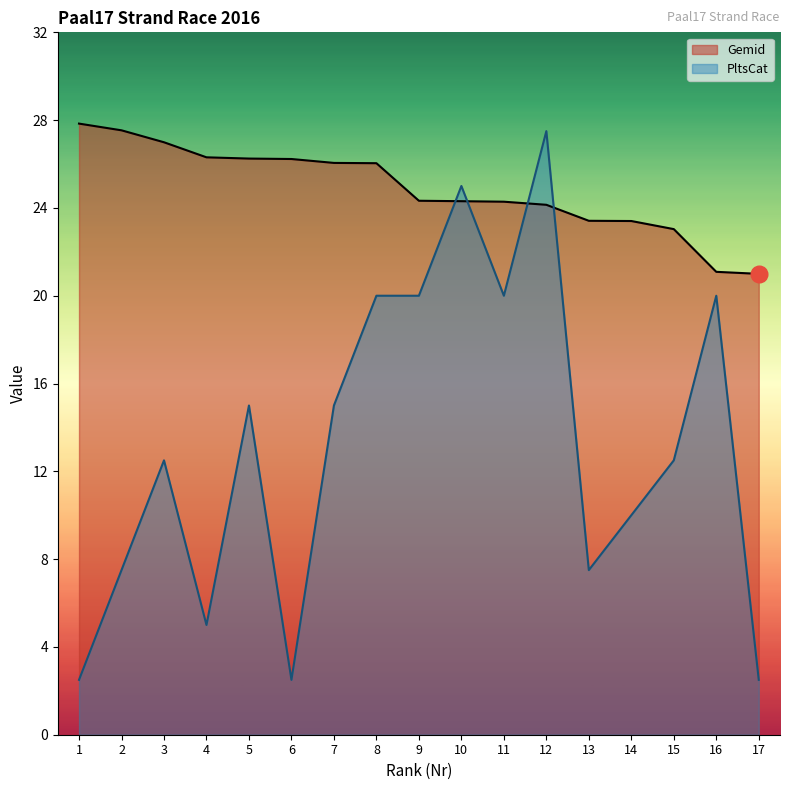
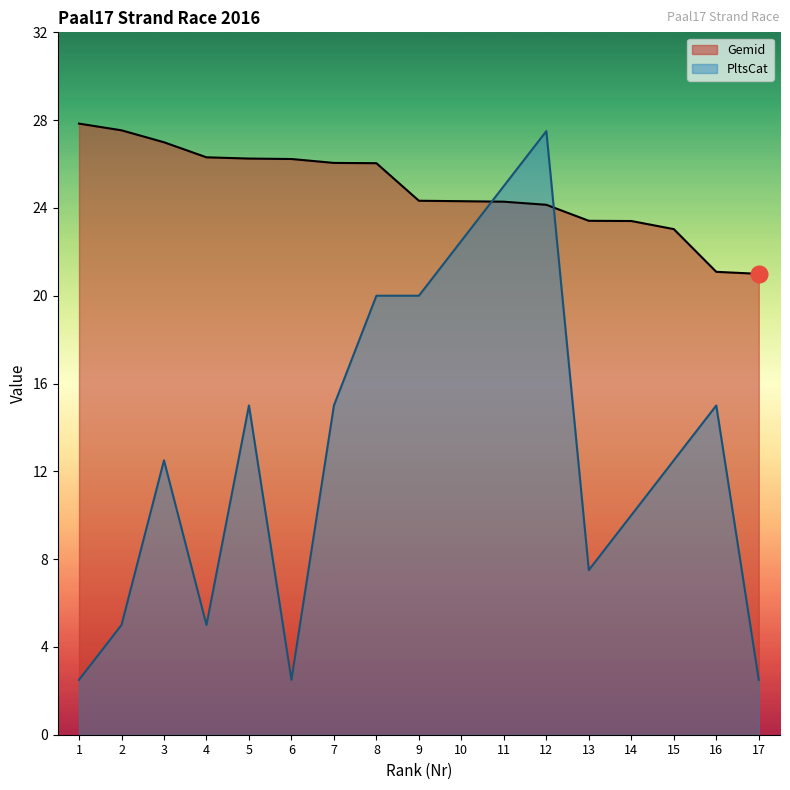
PltsCat, 2: 7.5 -> 5.0
PltsCat, 10: 25.0 -> 22.5
PltsCat, 11: 20.0 -> 25.0
PltsCat, 16: 20.0 -> 15.0
